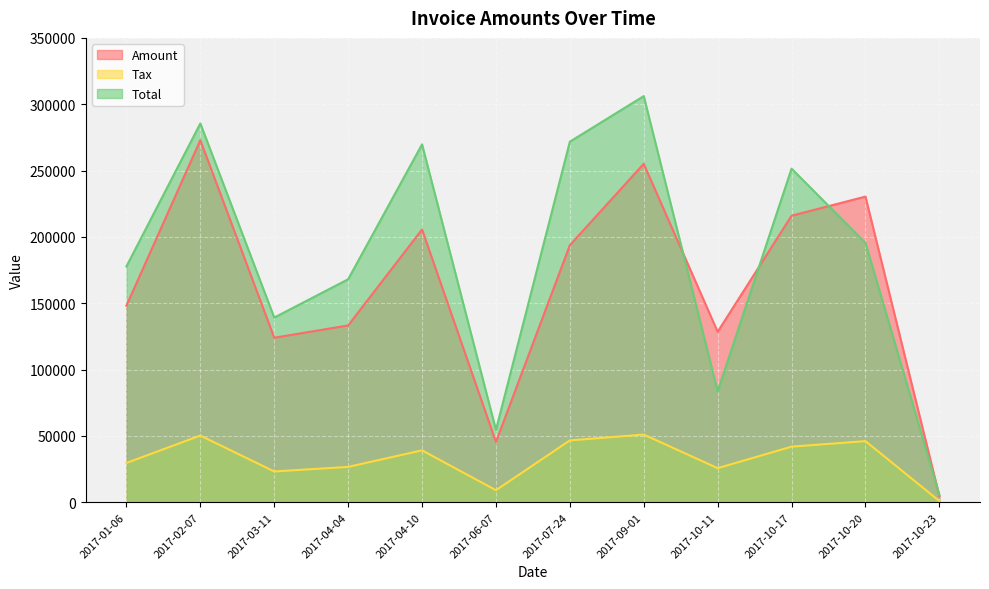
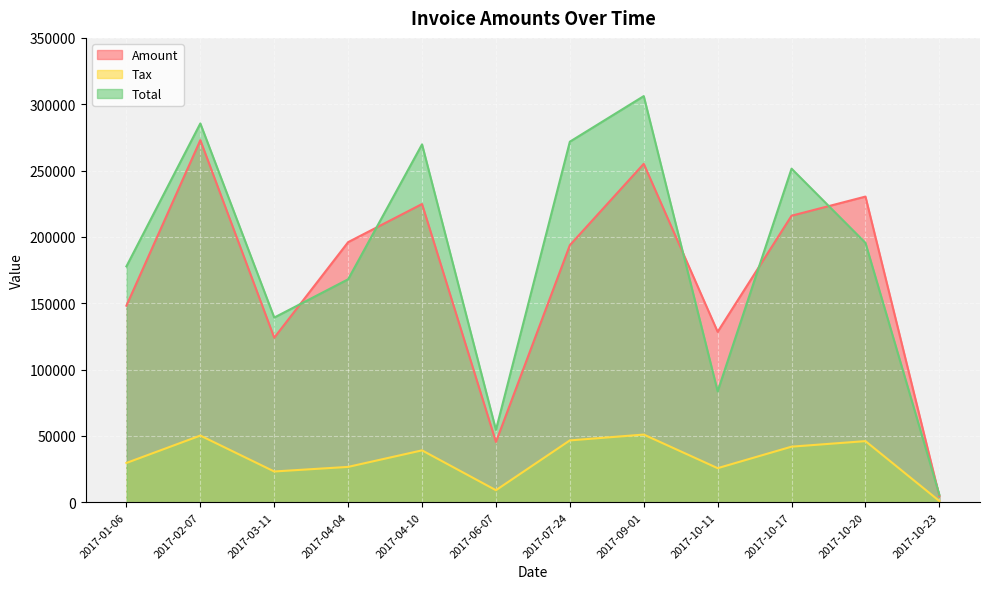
Amount, 2017-04-04: 133000 -> 196000
Amount, 2017-04-10: 206000 -> 225000
